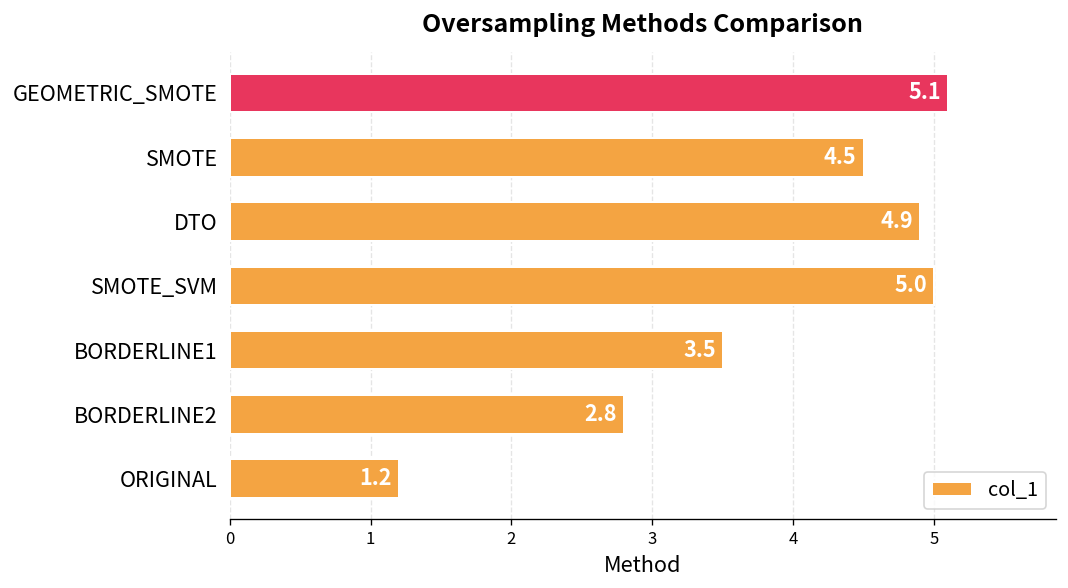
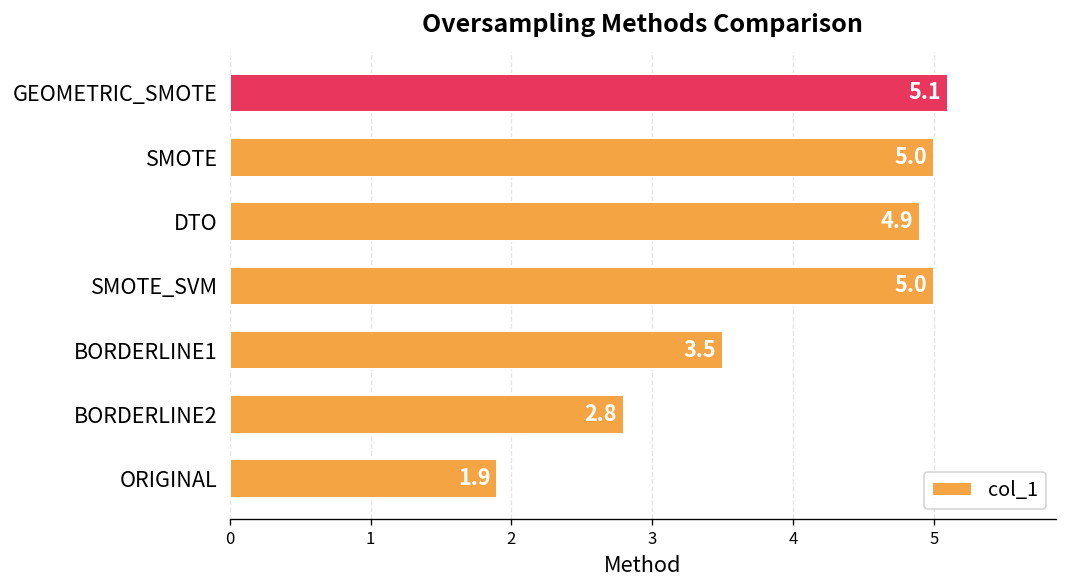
SMOTE: 4.5 -> 5.0
ORIGINAL: 1.2 -> 1.9
